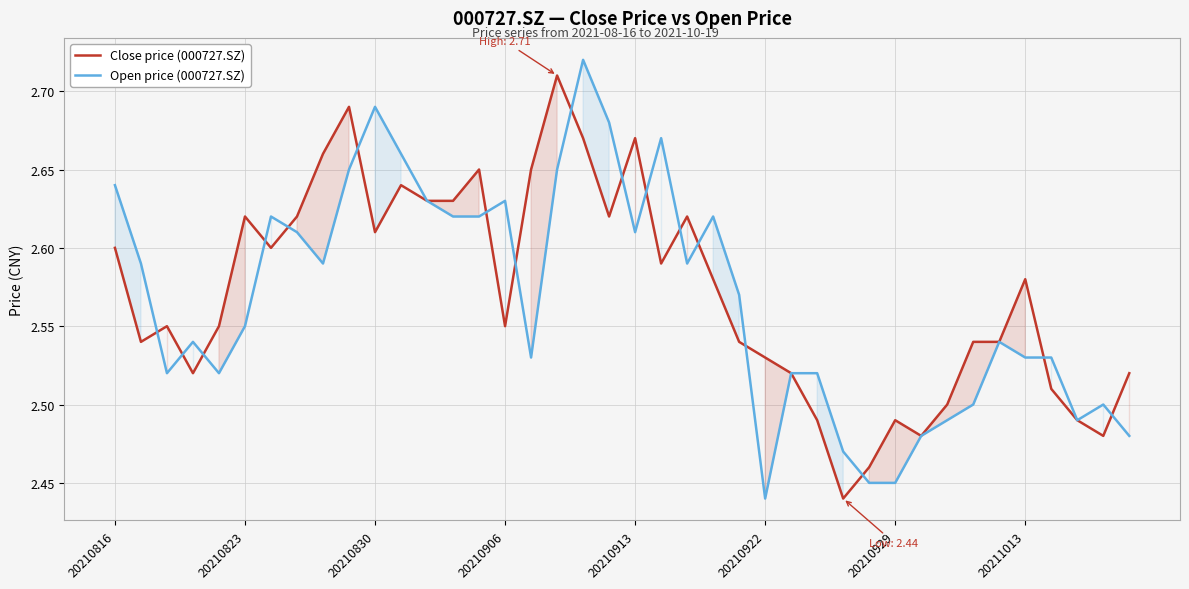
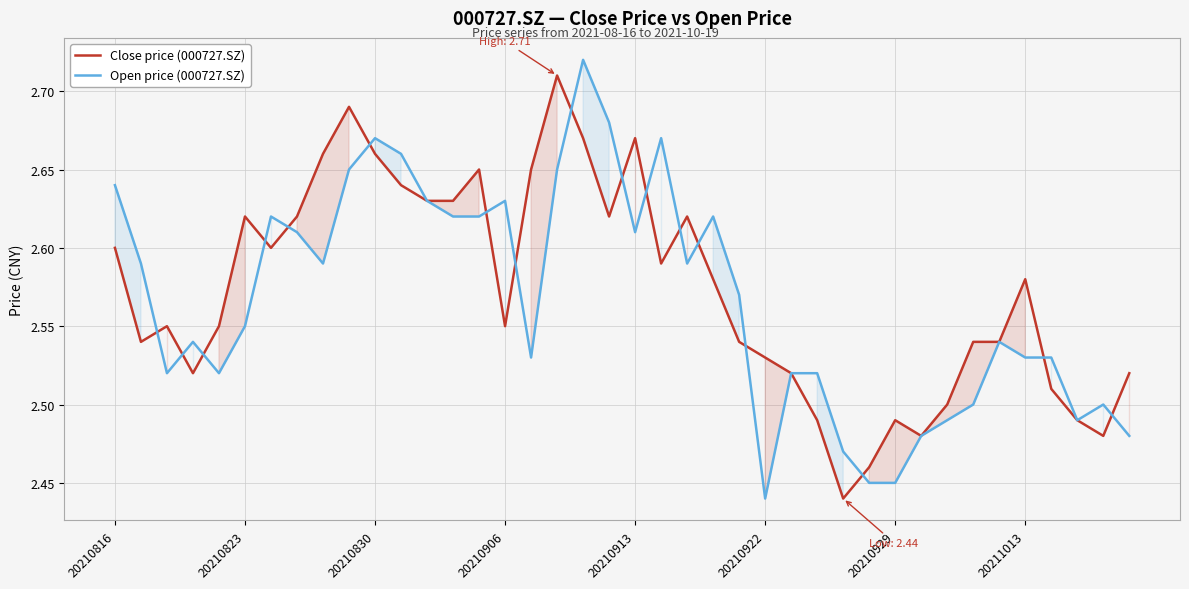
Close price (000727.SZ), 20210830: 2.61 -> 2.66
Open price (000727.SZ), 20210830: 2.69 -> 2.67
